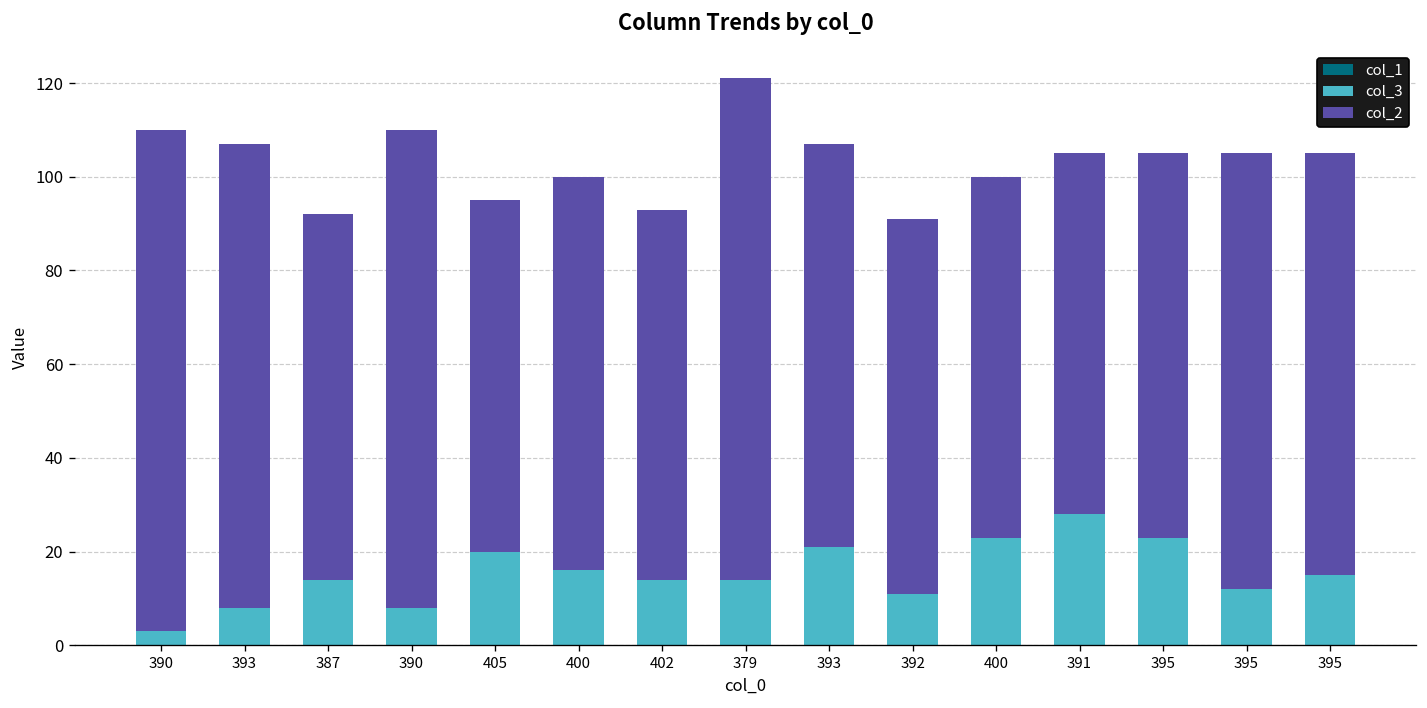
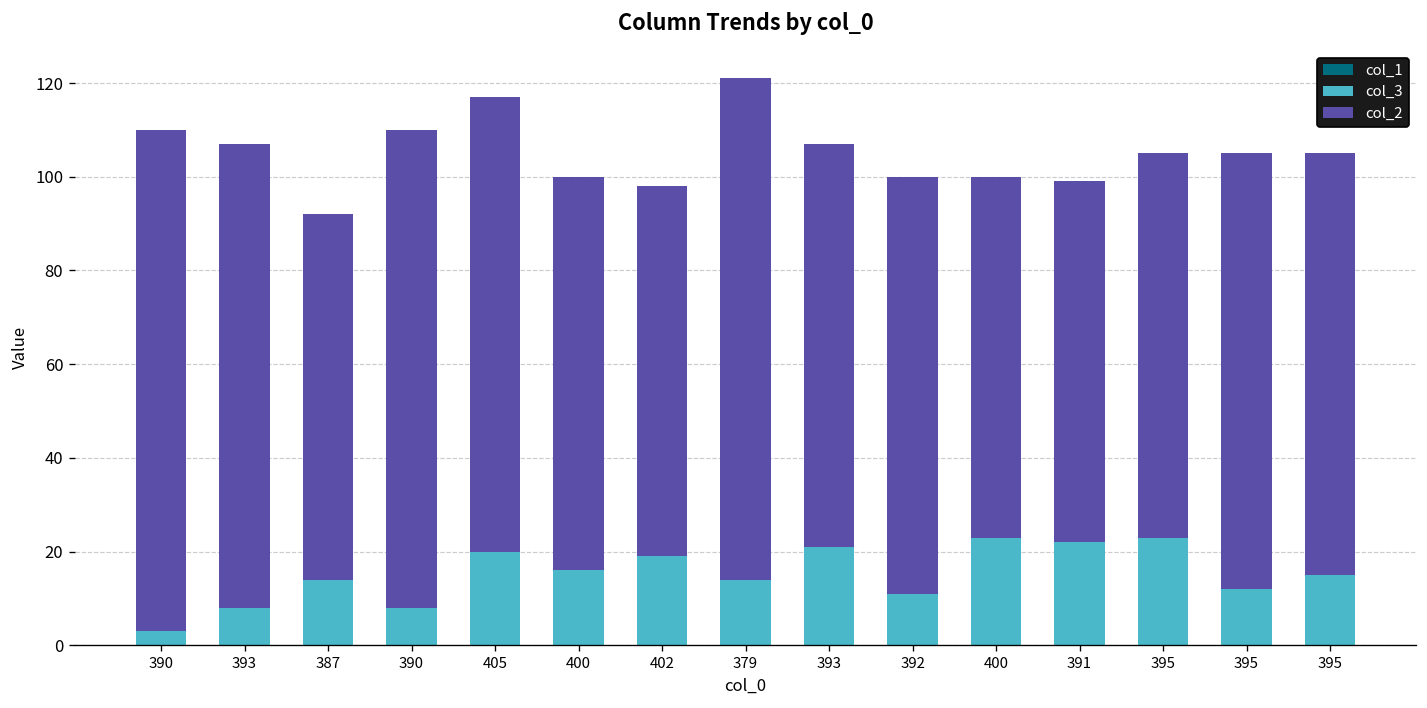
col_2, 405: 75 -> 97
col_3, 402: 14 -> 19
col_2, 392: 80 -> 89
col_3, 391: 28 -> 22
